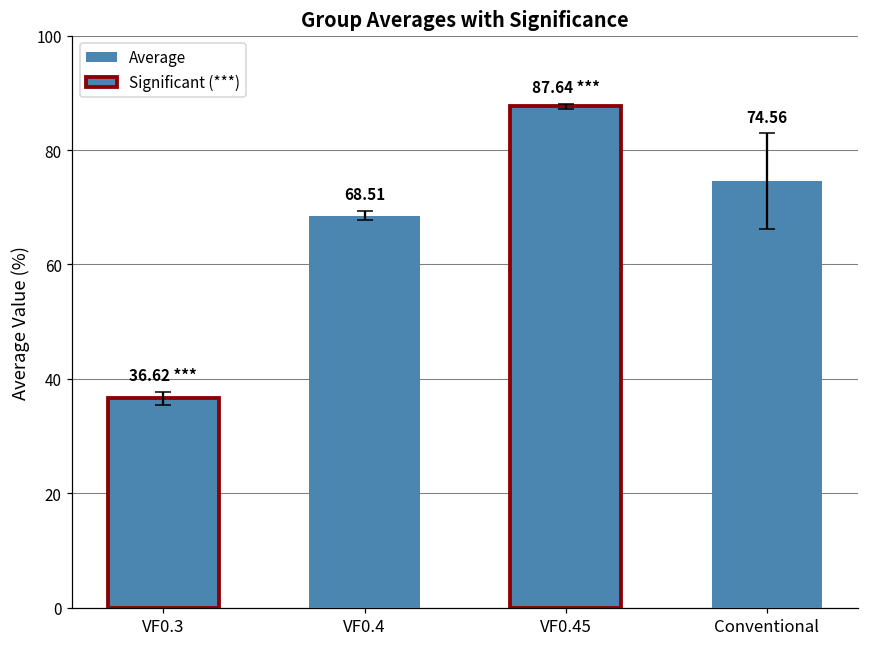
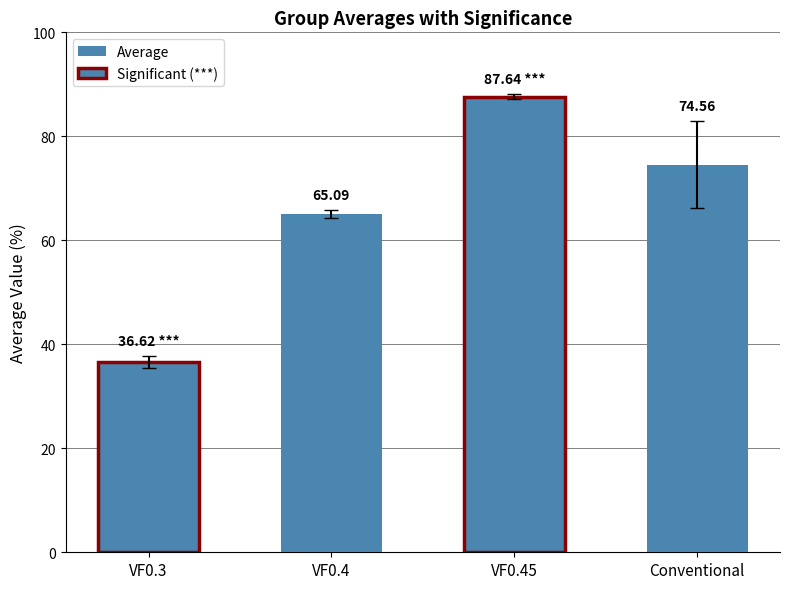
Average, VF0.4: 68.51 -> 65.09
